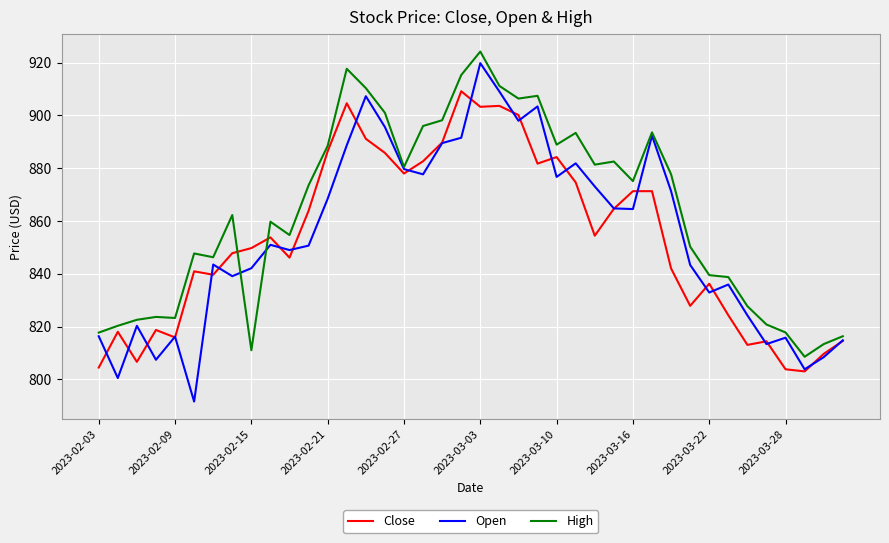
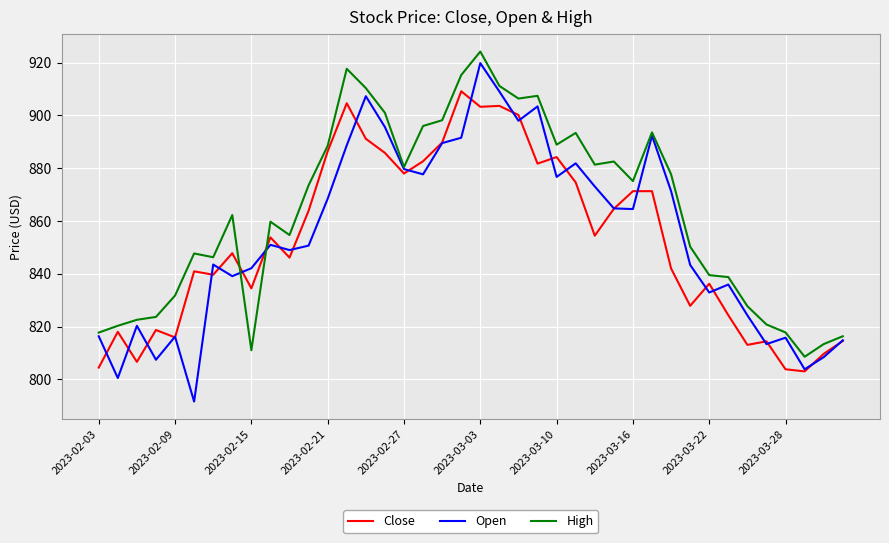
High, 2023-02-09: 823 -> 832
Close, 2023-02-15: 850 -> 834
